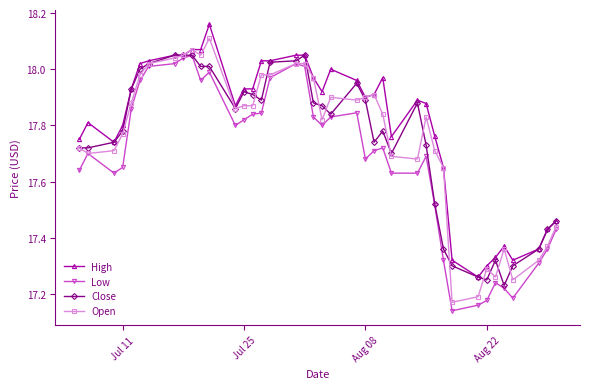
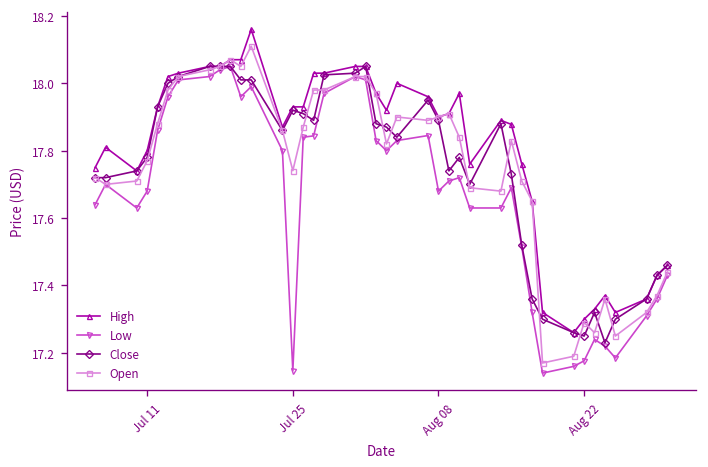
Low, Jul 11: 17.65 -> 17.68
Low, Jul 25: 17.82 -> 17.15
Open, Jul 25: 17.87 -> 17.74
